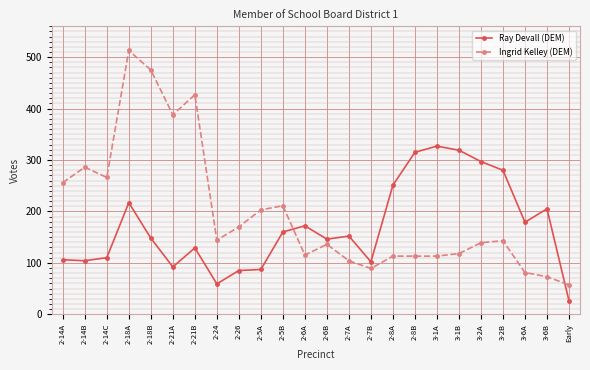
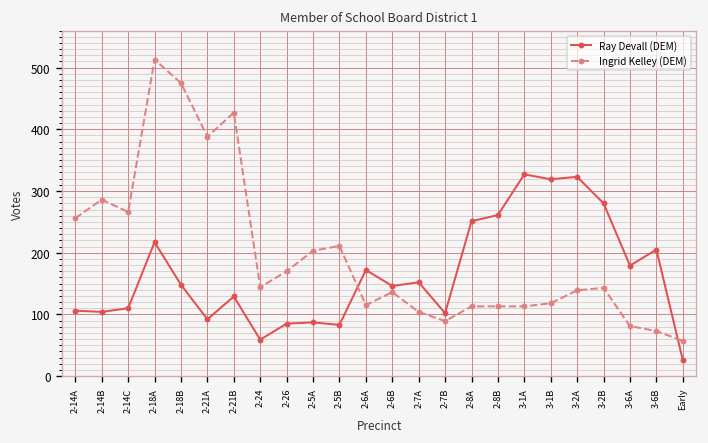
Ray Devall (DEM), 2-5B: 160 -> 80
Ray Devall (DEM), 2-8B: 320 -> 260
Ray Devall (DEM), 3-2A: 300 -> 320
